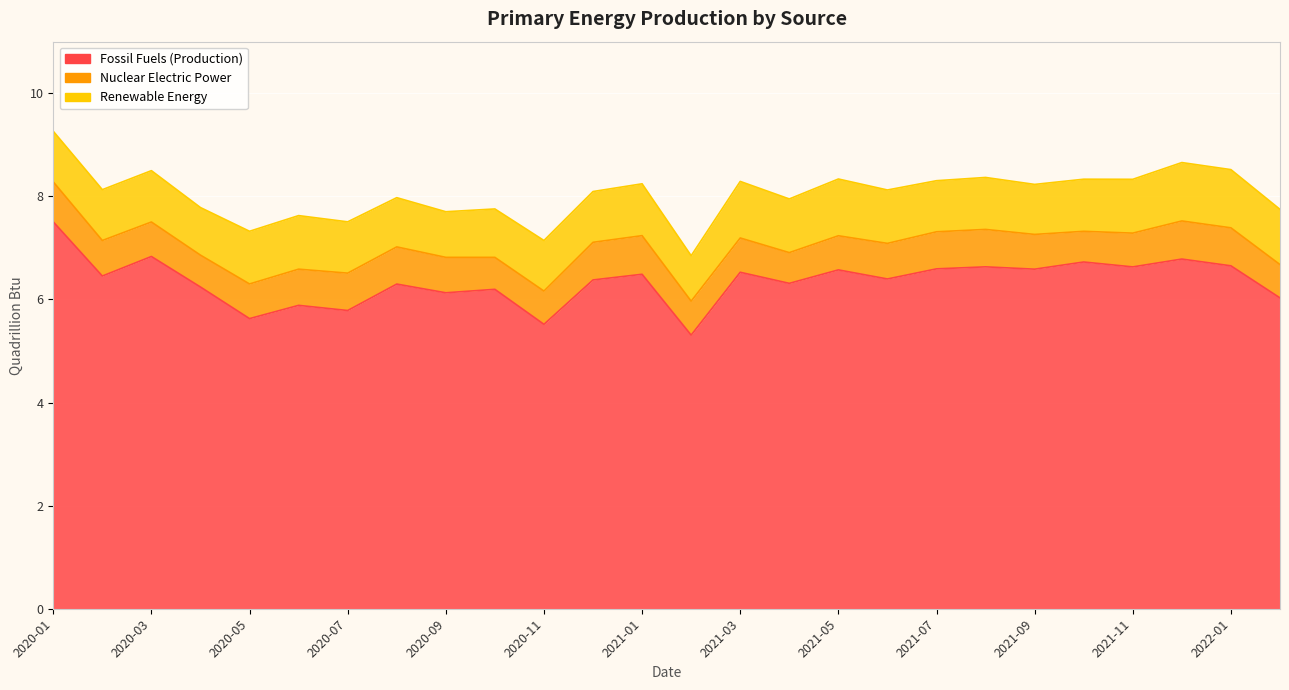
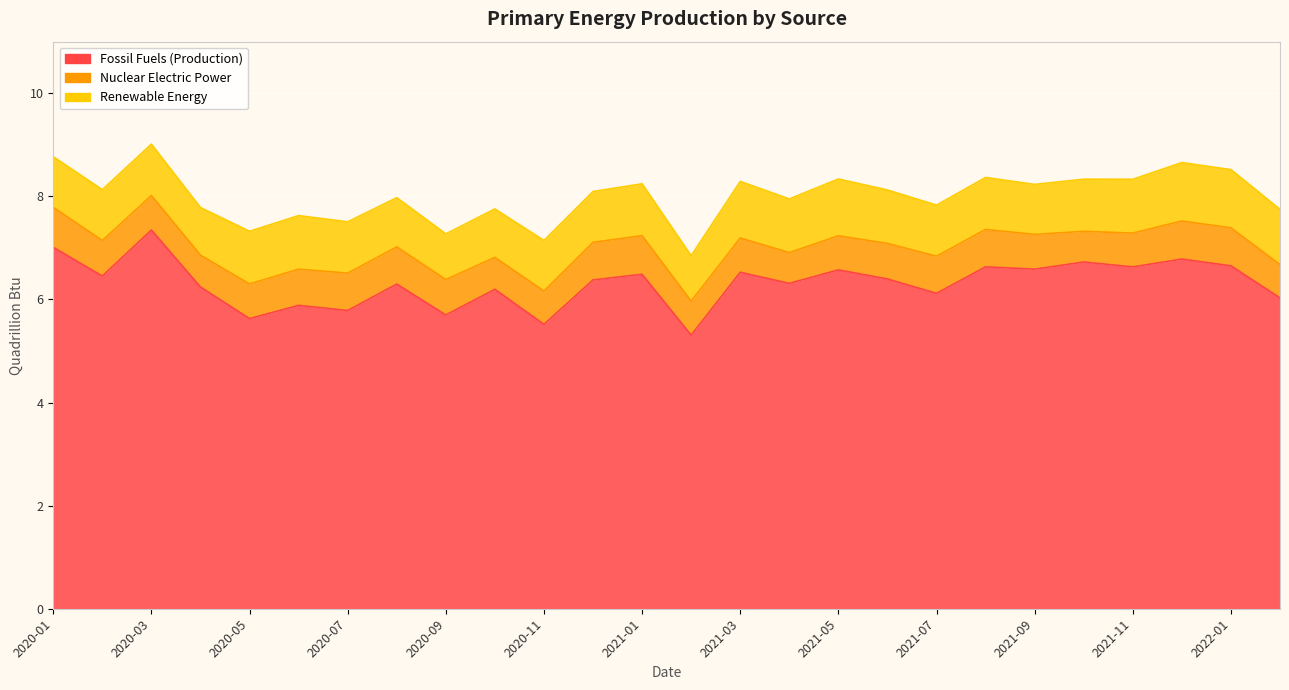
Fossil Fuels (Production), 2020-01: 7.5 -> 7.0
Fossil Fuels (Production), 2020-03: 6.8 -> 7.3
Fossil Fuels (Production), 2020-09: 6.1 -> 5.7
Fossil Fuels (Production), 2021-07: 6.6 -> 6.1
